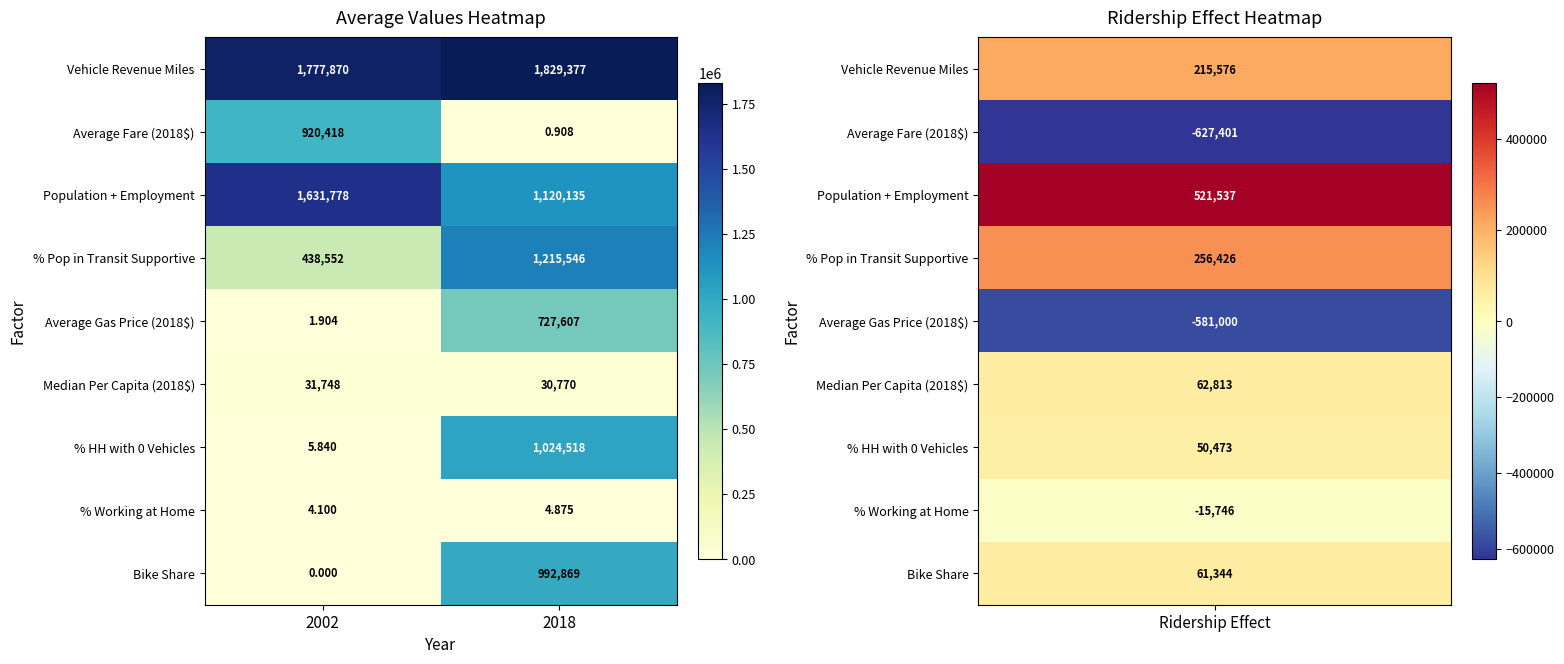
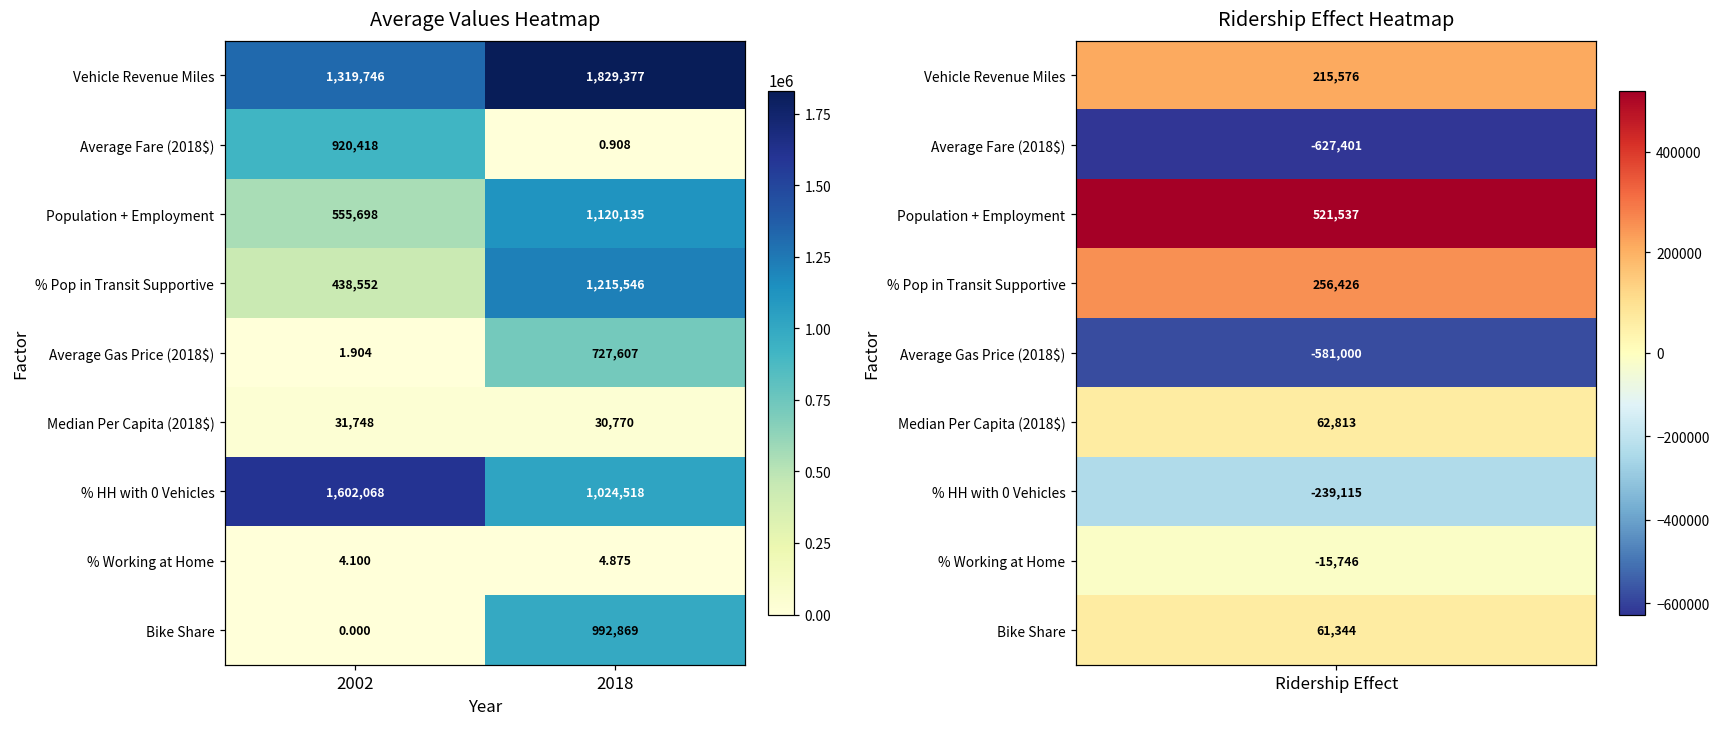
Average Values Heatmap, Vehicle Revenue Miles, 2002: 1,777,870 -> 1,319,746
Average Values Heatmap, Population + Employment, 2002: 1,631,778 -> 555,698
Average Values Heatmap, % HH with 0 Vehicles, 2002: 5.840 -> 1,602,068
Ridership Effect Heatmap, % HH with 0 Vehicles, Ridership Effect: 50,473 -> -239,115
